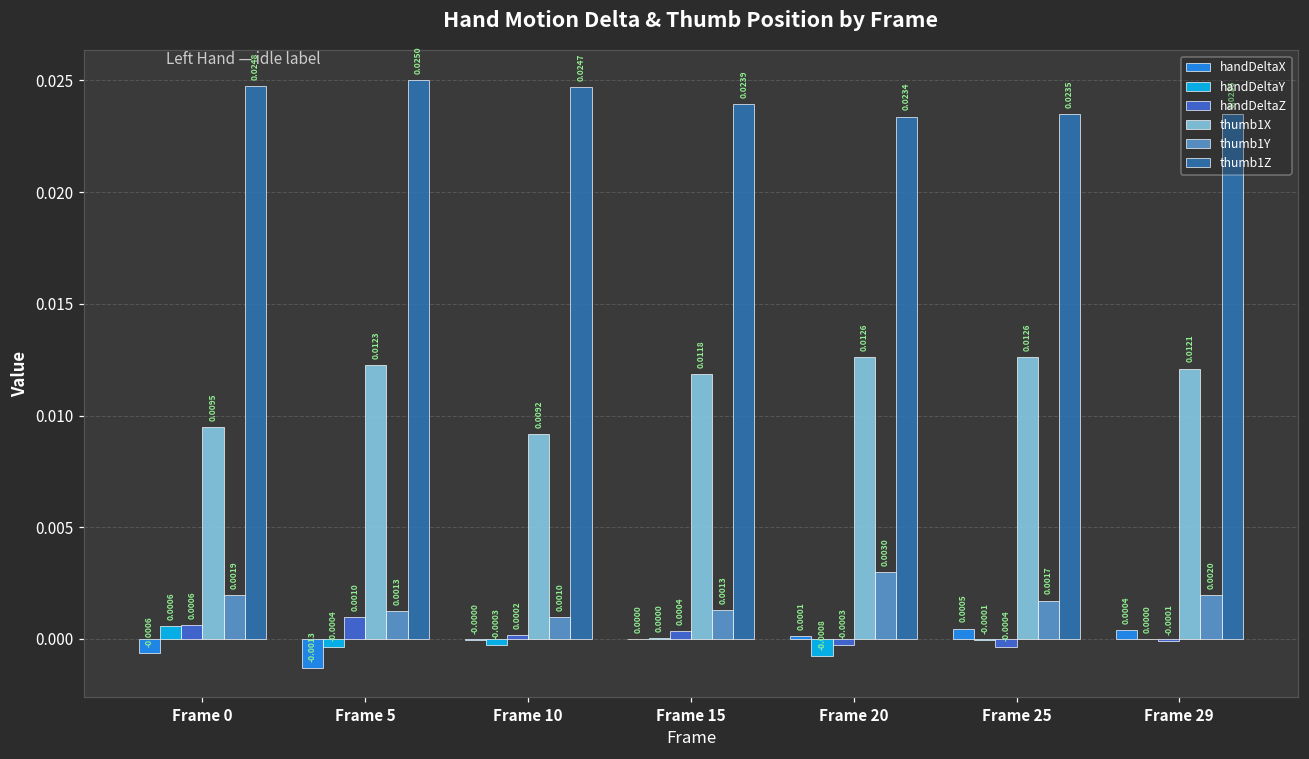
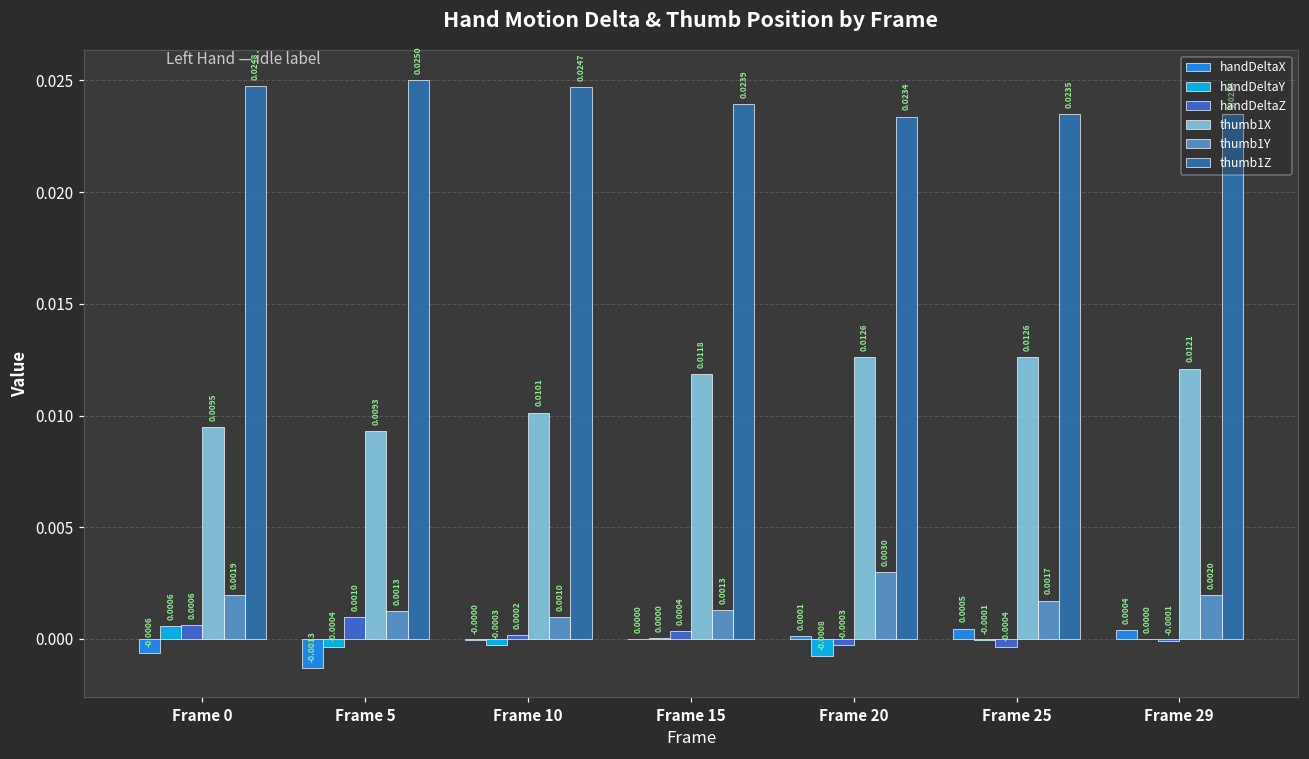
thumb1X, Frame 5: 0.0123 -> 0.0093
thumb1X, Frame 10: 0.0092 -> 0.0101
